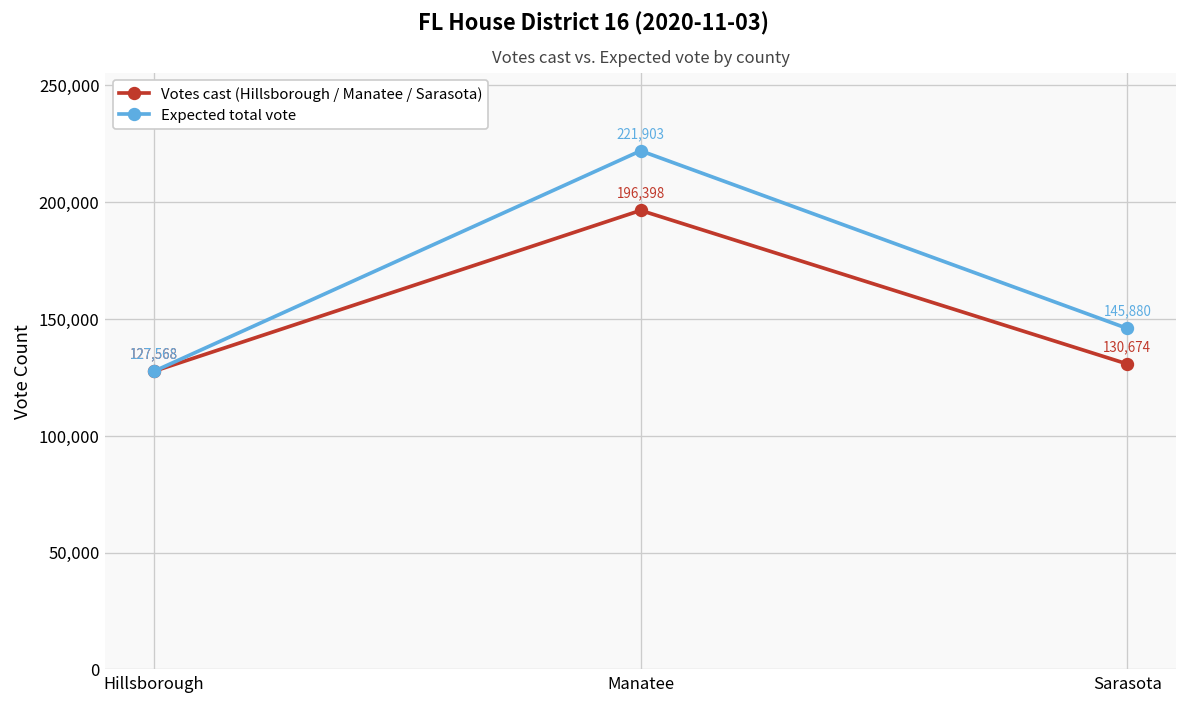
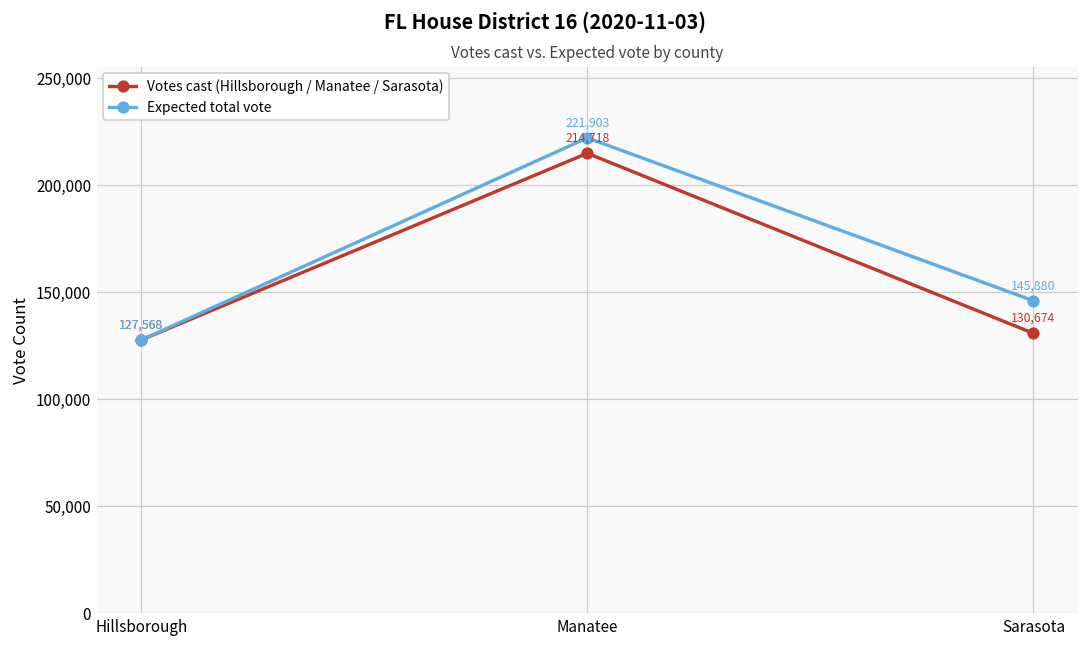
Votes cast (Hillsborough / Manatee / Sarasota), Manatee: 196,398 -> 214,718
